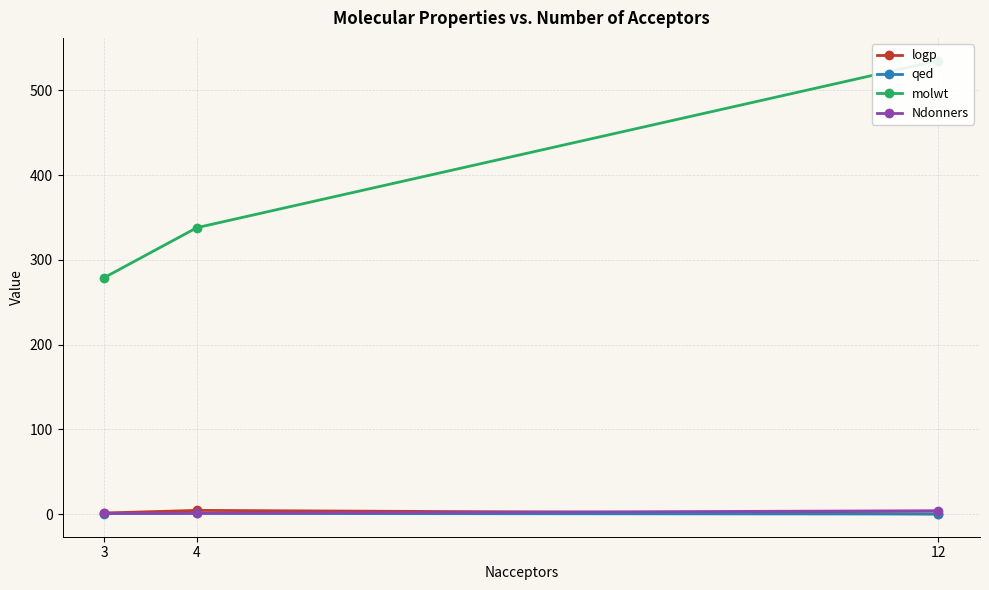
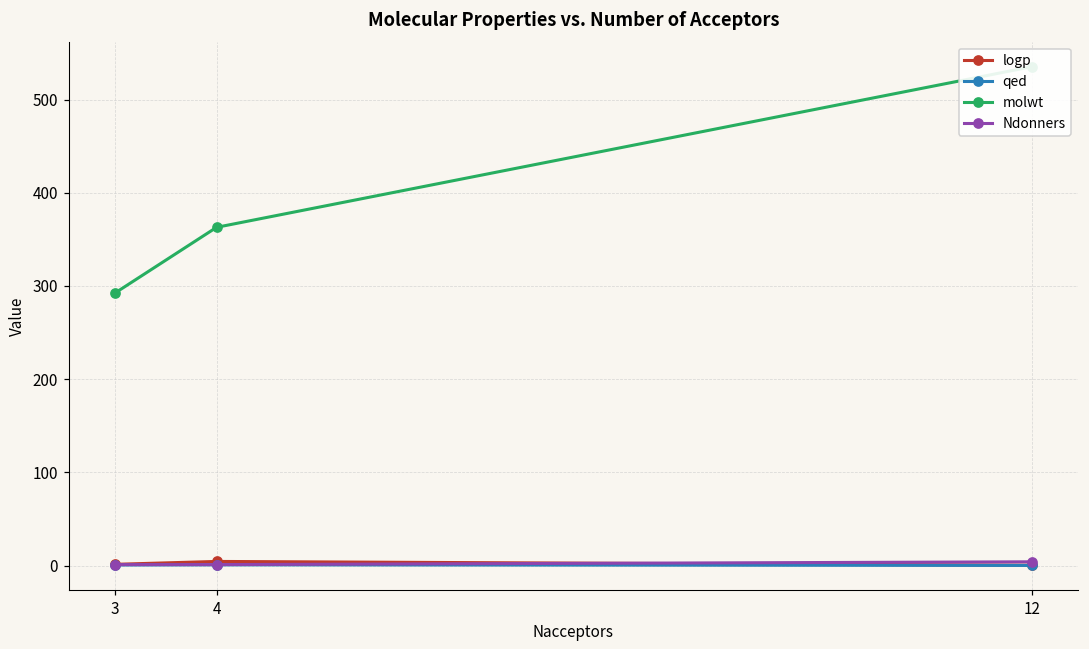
molwt, 3: 280 -> 290
molwt, 4: 340 -> 360
